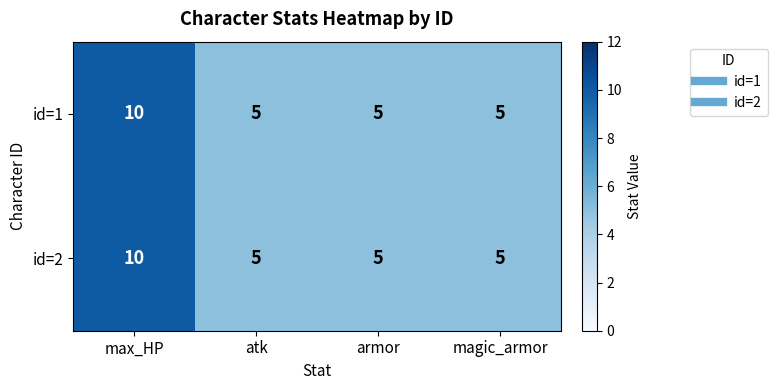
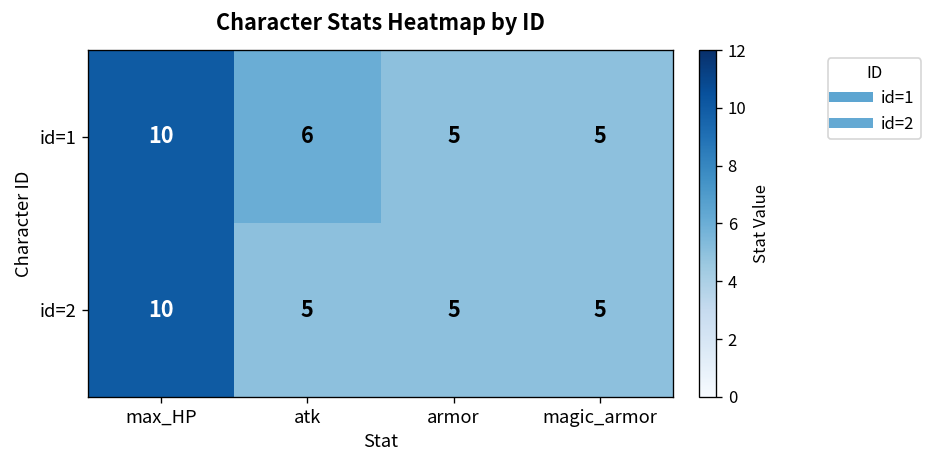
id=1, atk: 5 -> 6
